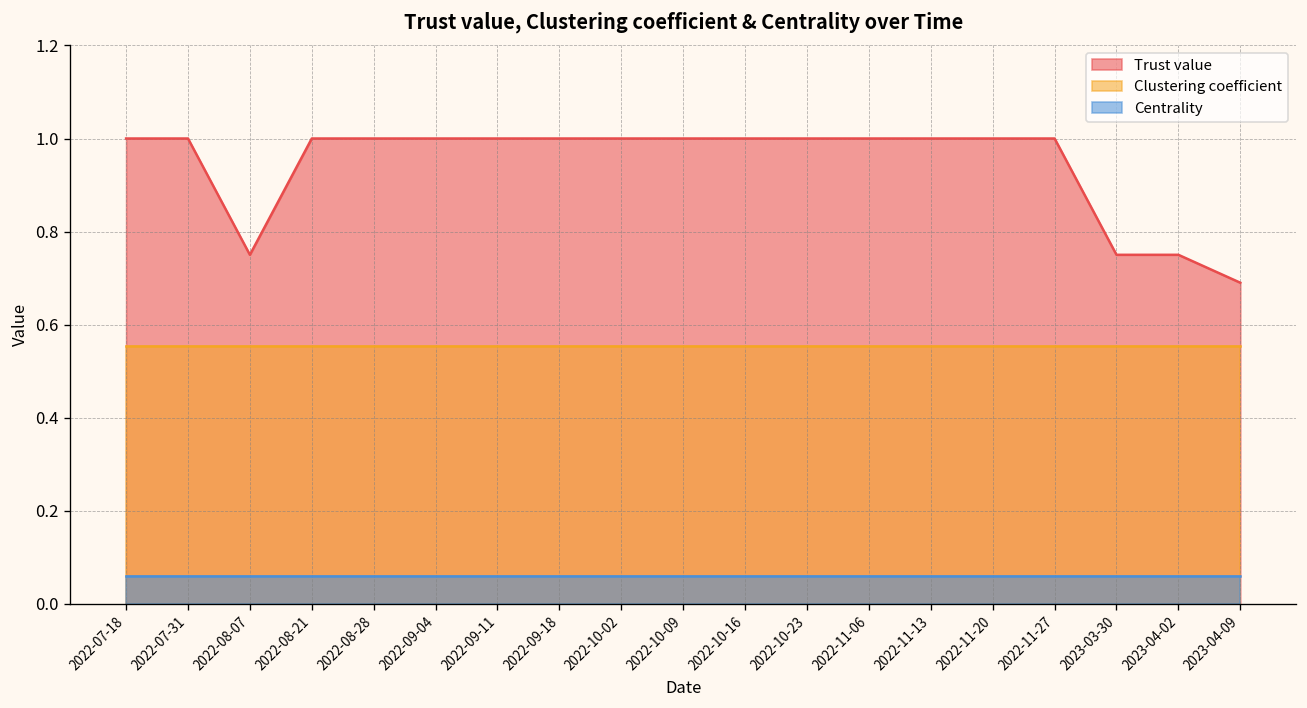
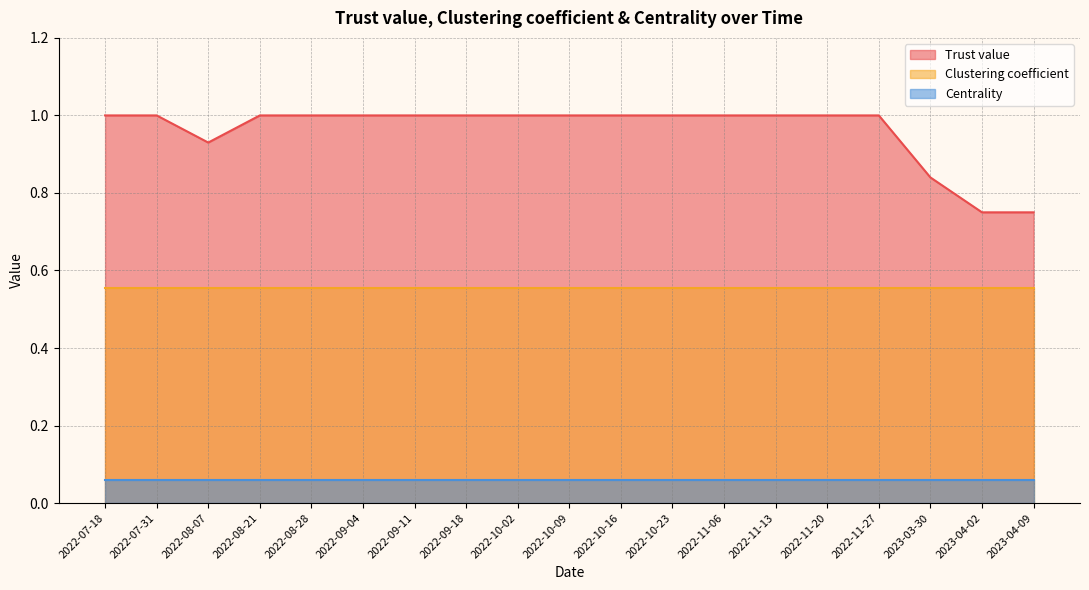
Trust value, 2022-08-07: 0.75 -> 0.93
Trust value, 2023-03-30: 0.75 -> 0.84
Trust value, 2023-04-09: 0.69 -> 0.75
